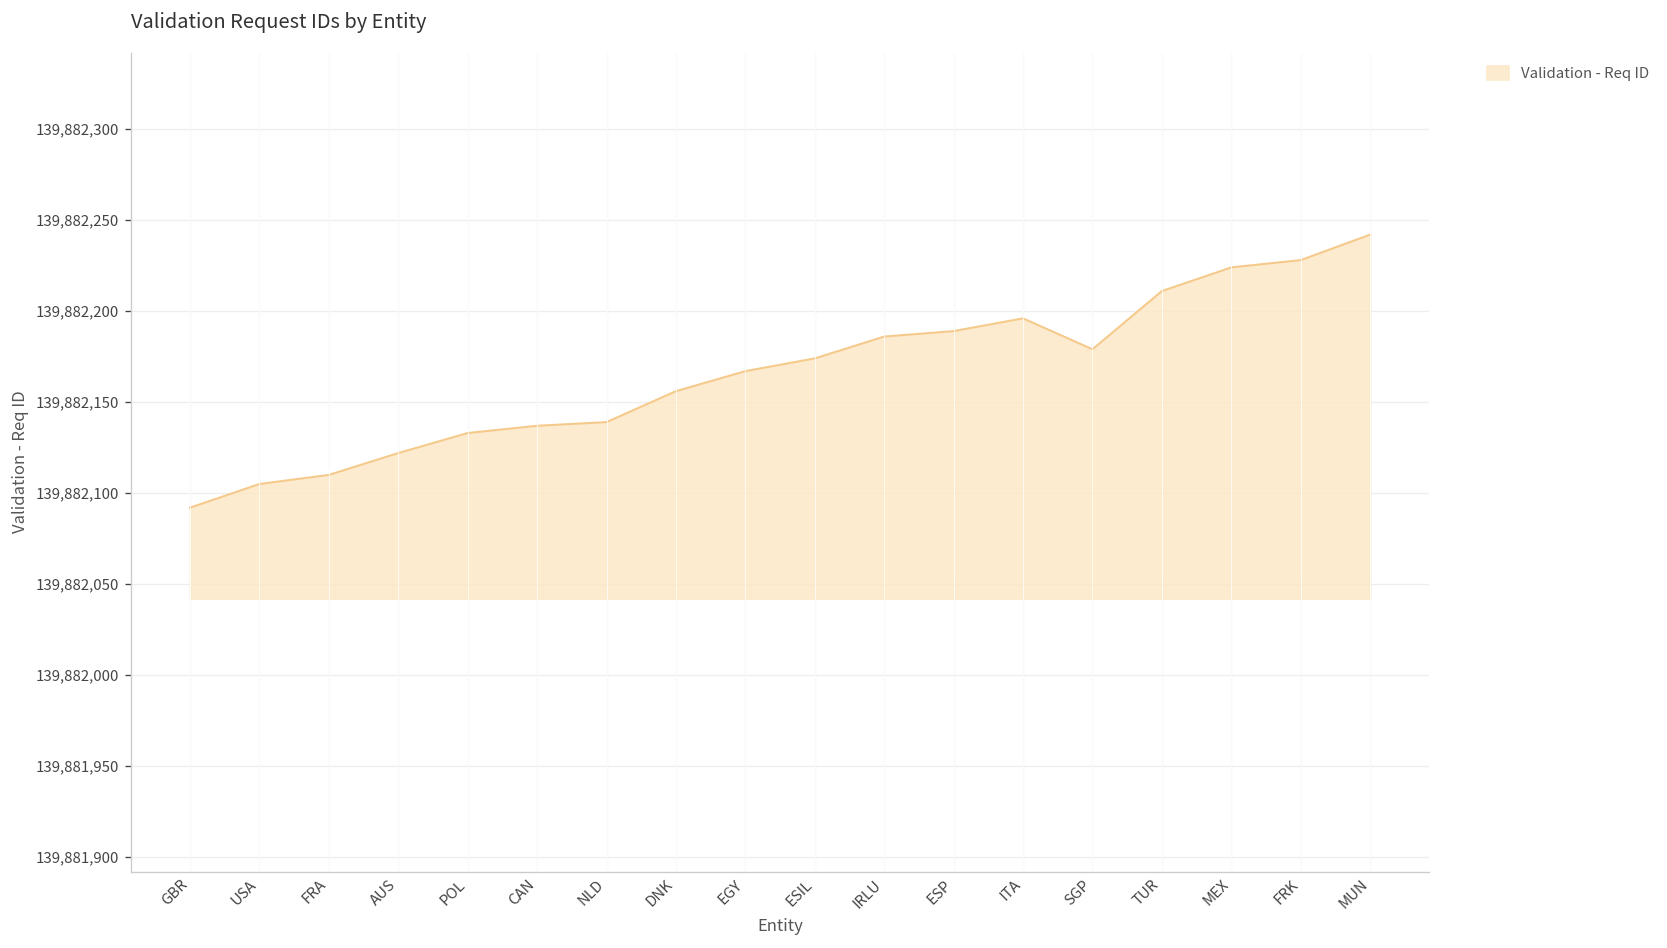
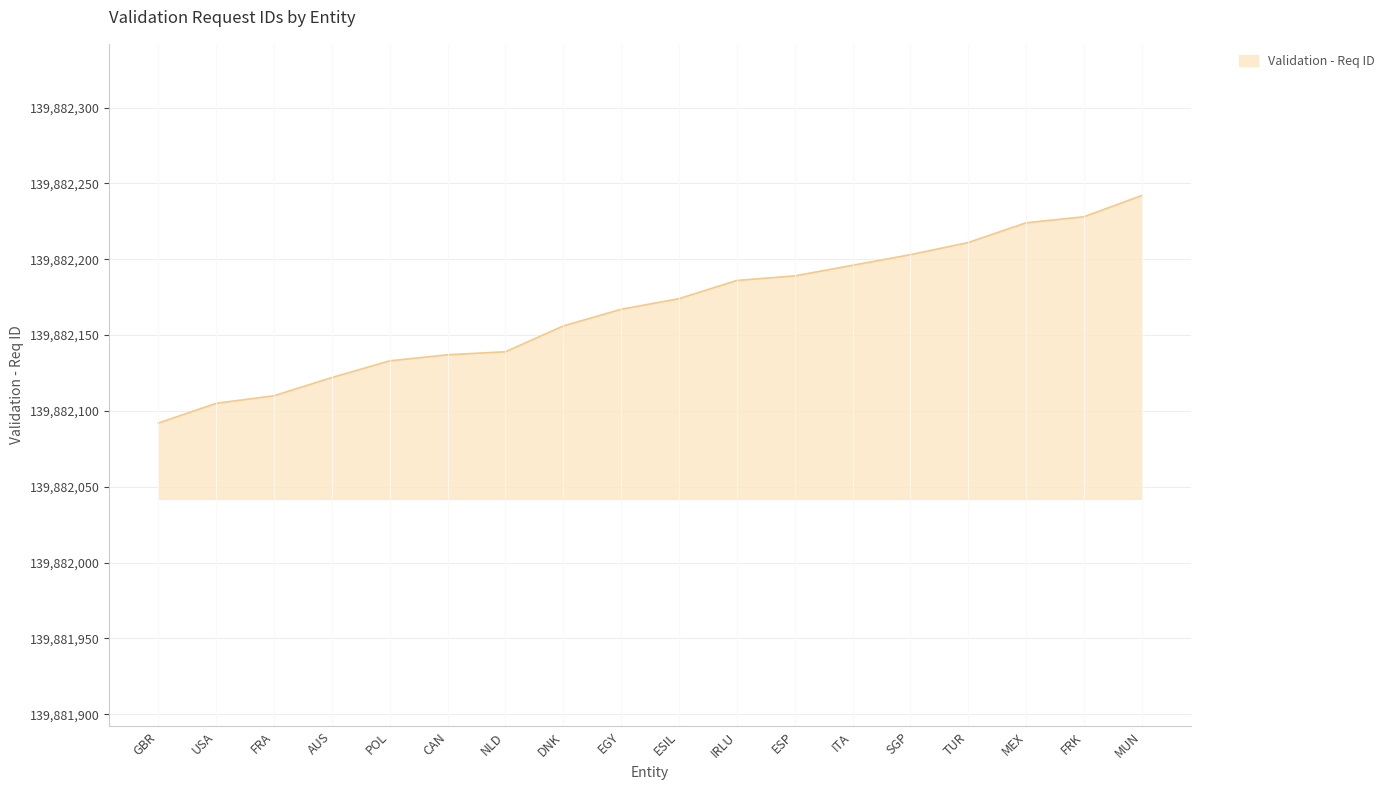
SGP: 139,882,179 -> 139,882,203
